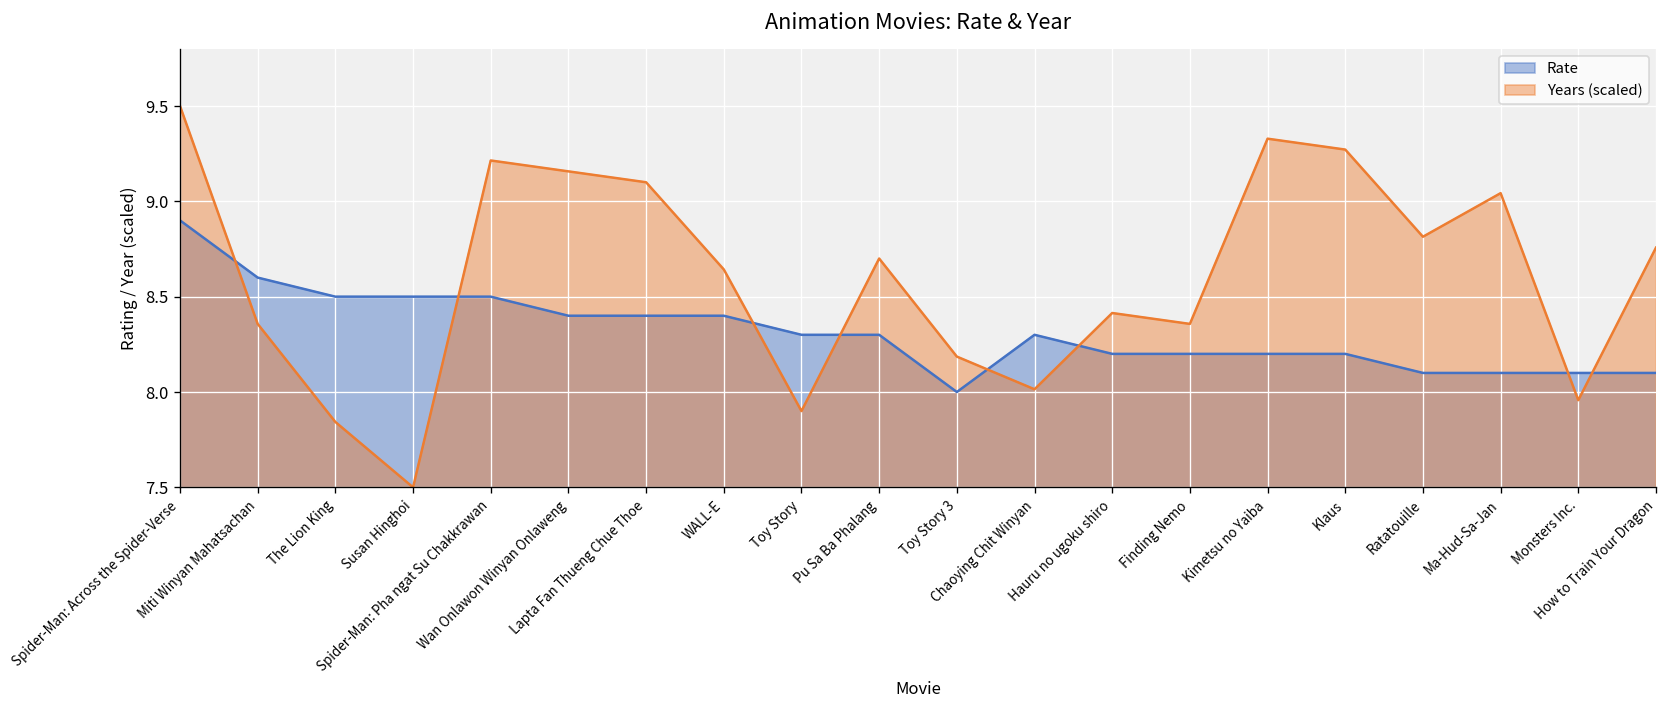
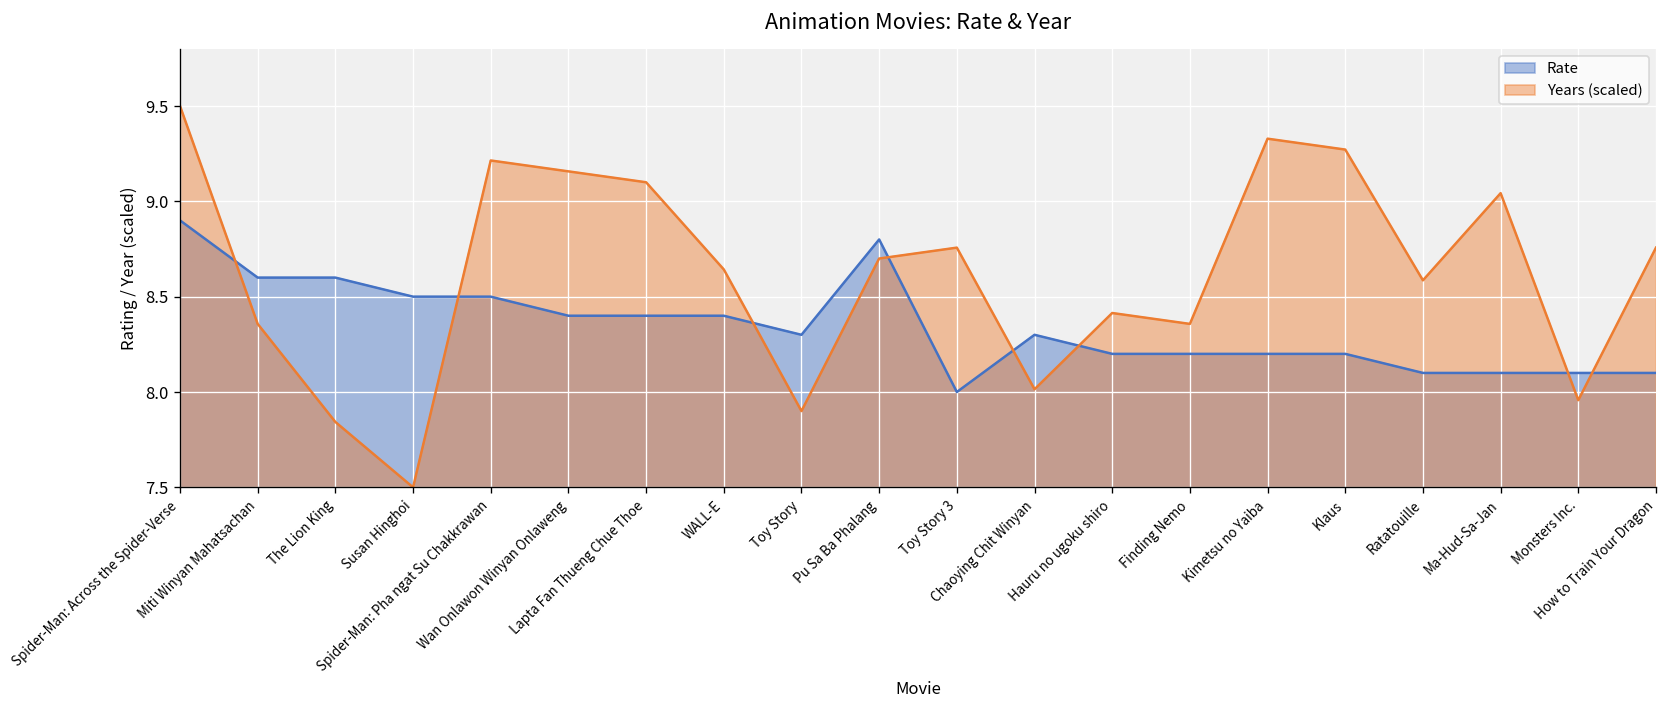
Rate, The Lion King: 8.5 -> 8.6
Rate, Pu Sa Ba Phalang: 8.3 -> 8.8
Years (scaled), Toy Story 3: 8.19 -> 8.76
Years (scaled), Ratatouille: 8.81 -> 8.59
